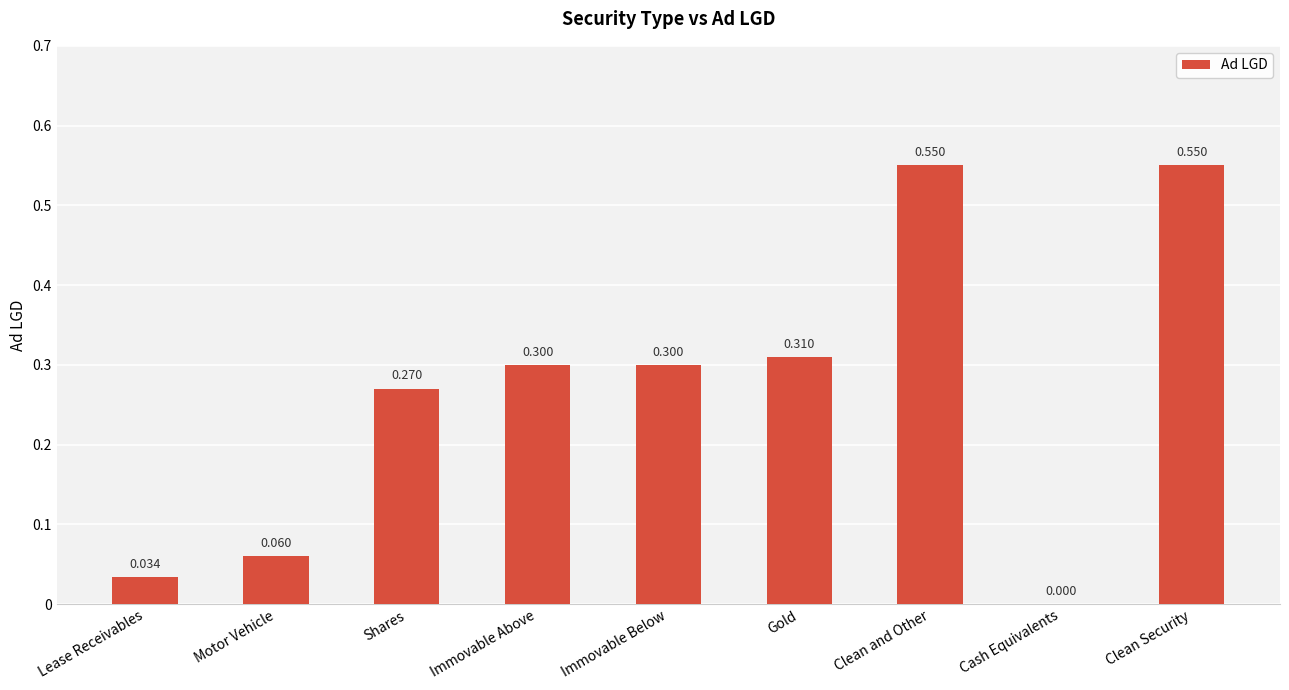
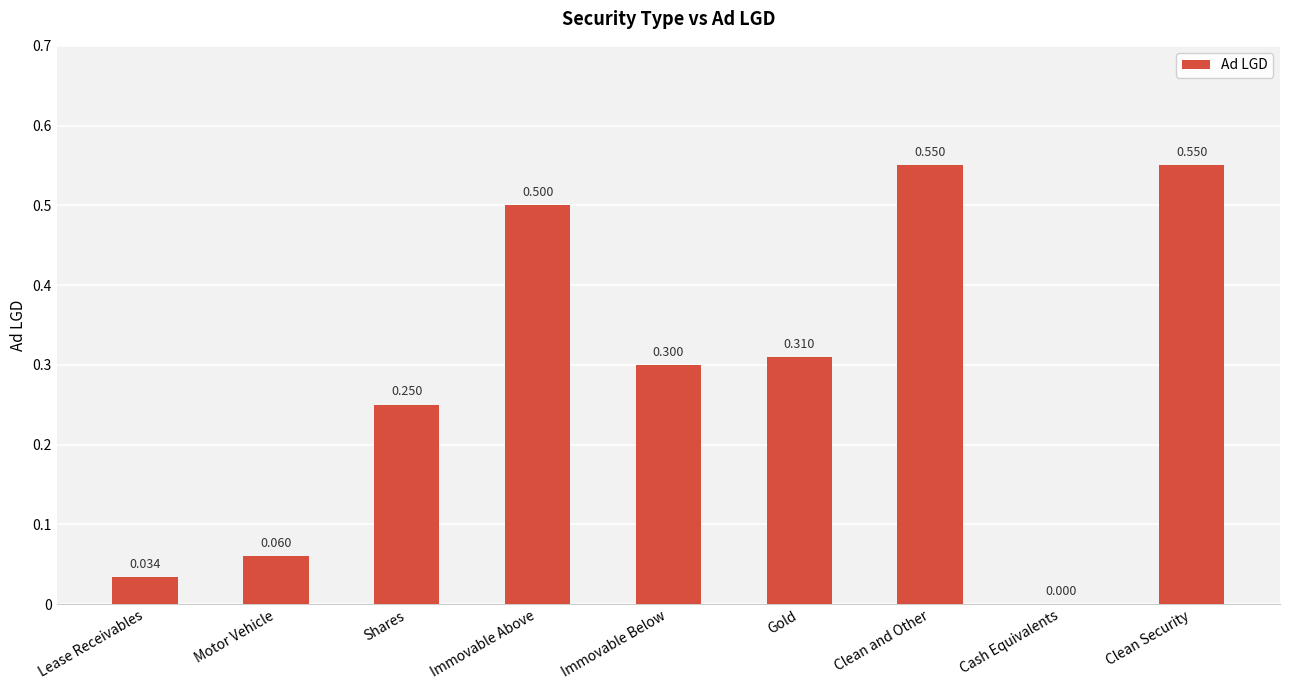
Shares: 0.270 -> 0.250
Immovable Above: 0.300 -> 0.500
